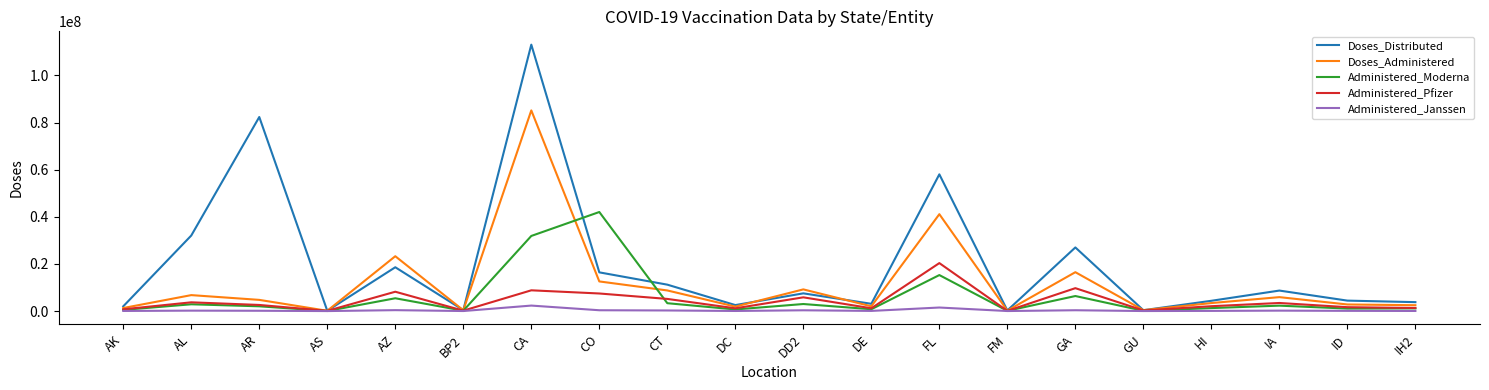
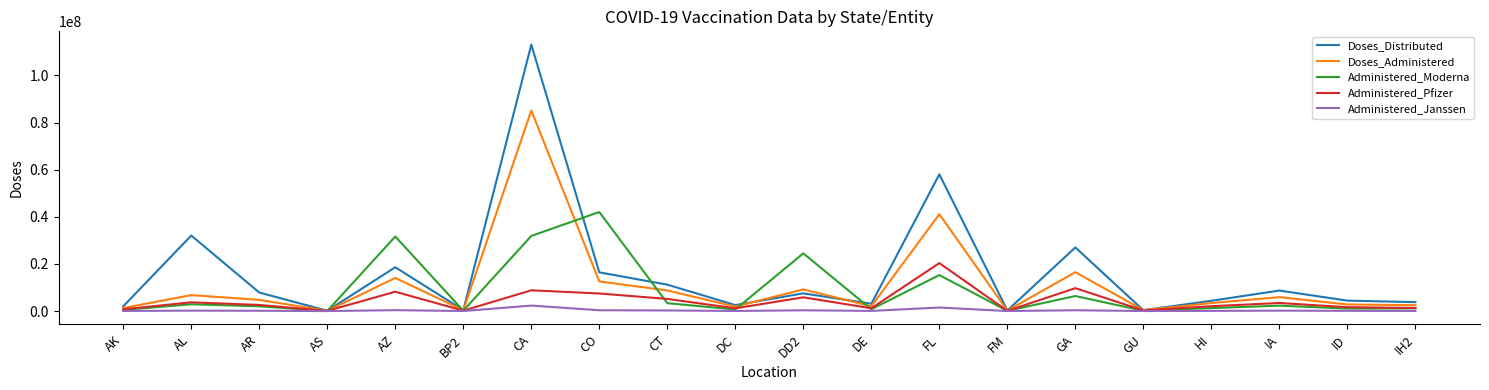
Doses_Distributed, AR: 82000000 -> 8000000
Doses_Administered, AZ: 23000000 -> 14000000
Administered_Moderna, AZ: 5000000 -> 32000000
Administered_Moderna, DD2: 3000000 -> 24000000
